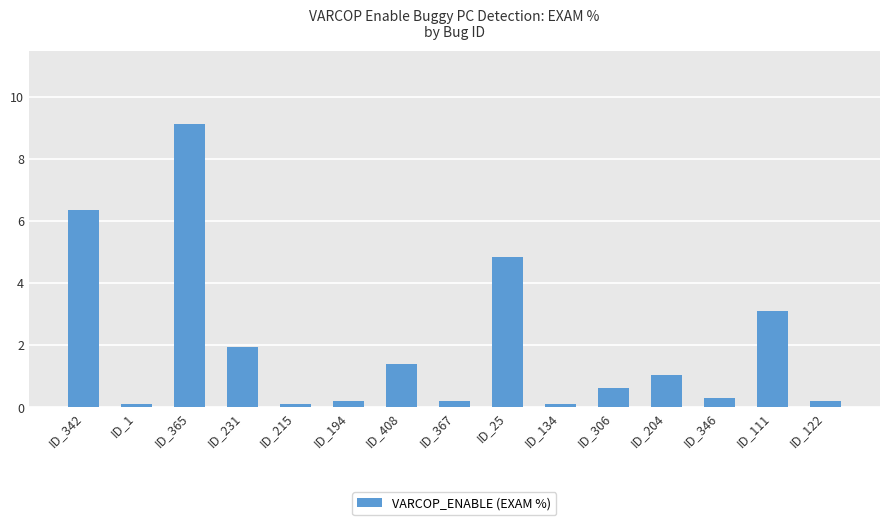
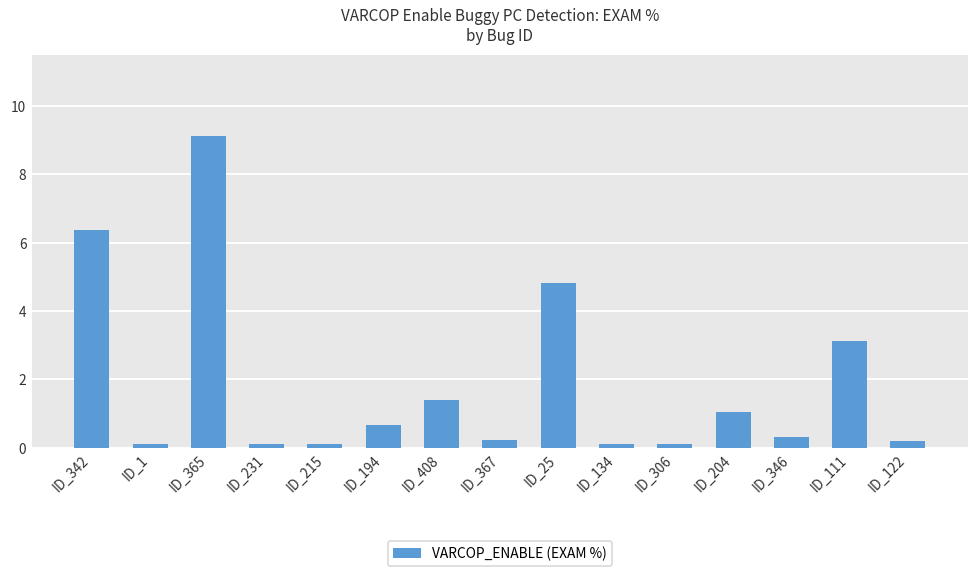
ID_231: 1.9 -> 0.1
ID_194: 0.2 -> 0.7
ID_306: 0.6 -> 0.1
